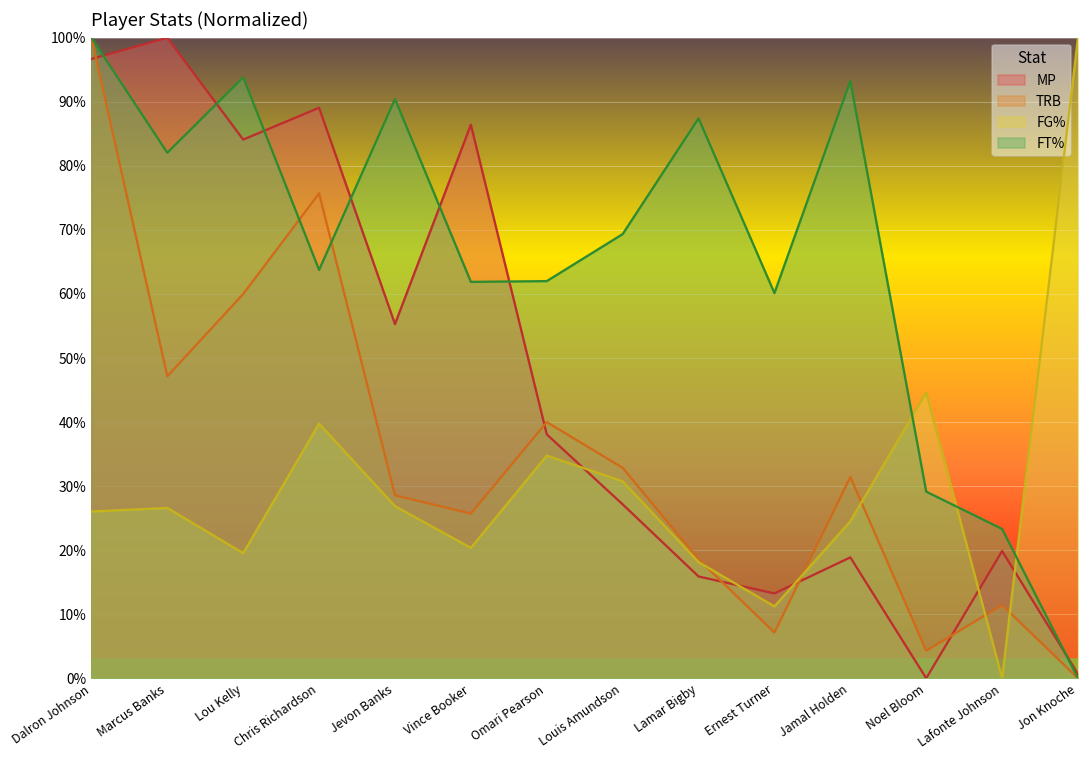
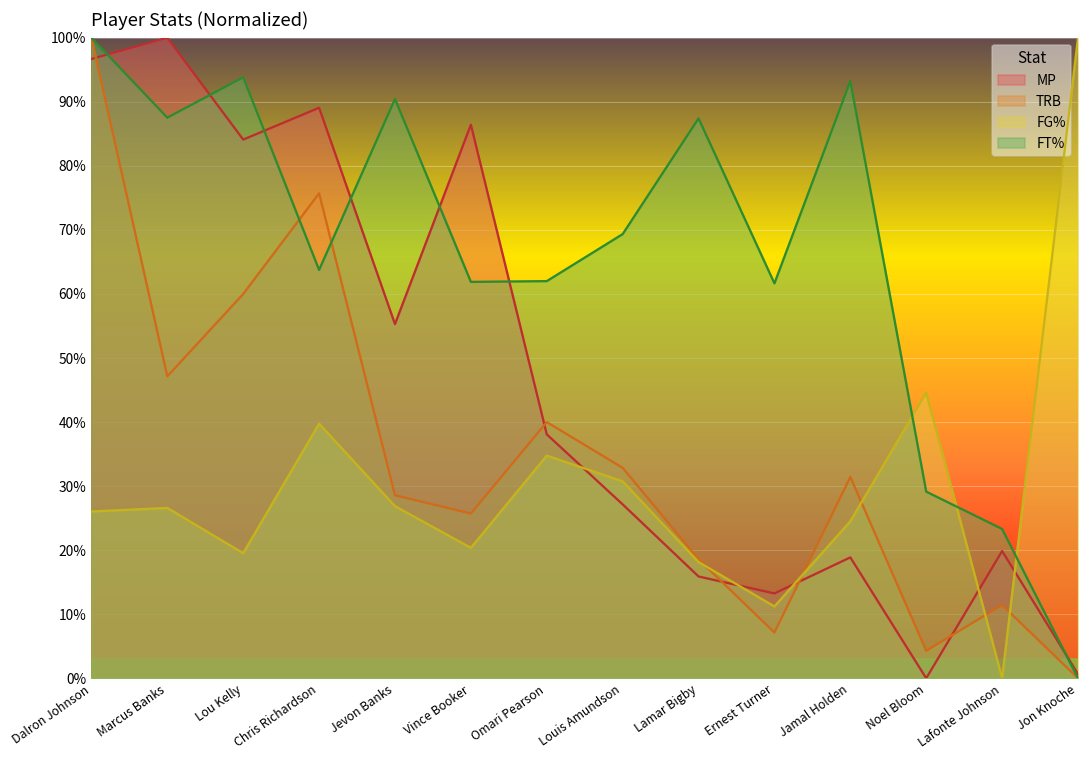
FT%, Marcus Banks: 82% -> 88%
FT%, Ernest Turner: 60% -> 62%
